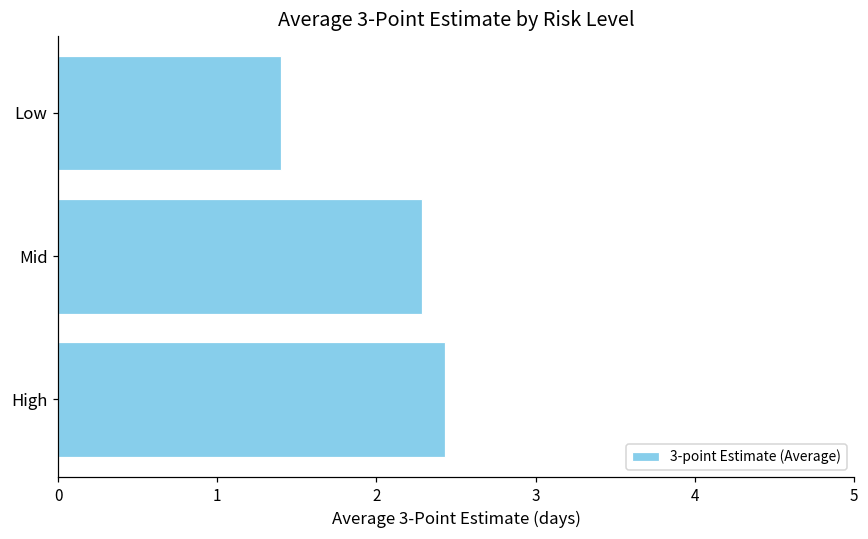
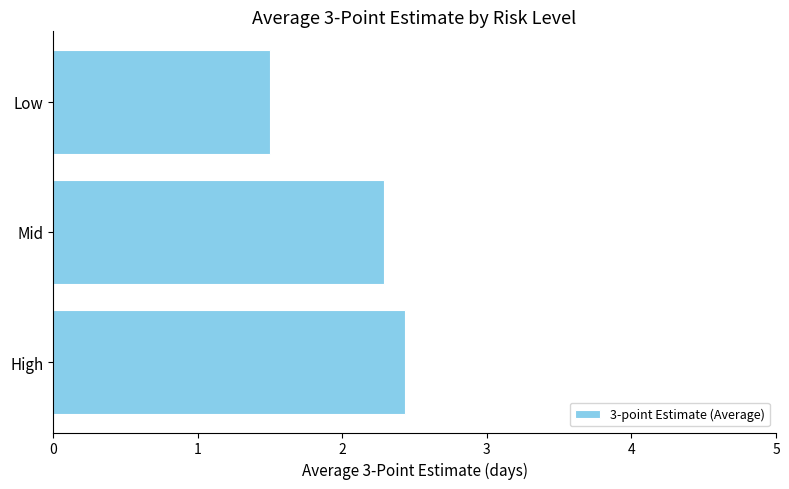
Low: 1.4 -> 1.5
